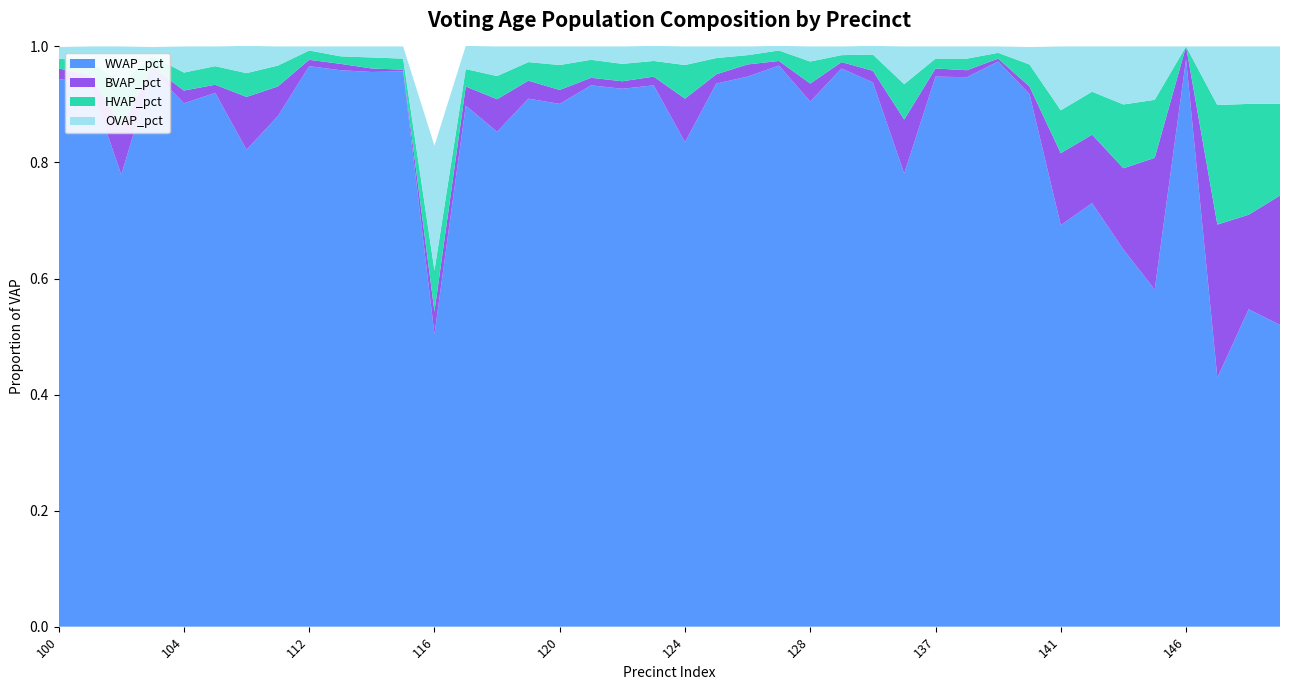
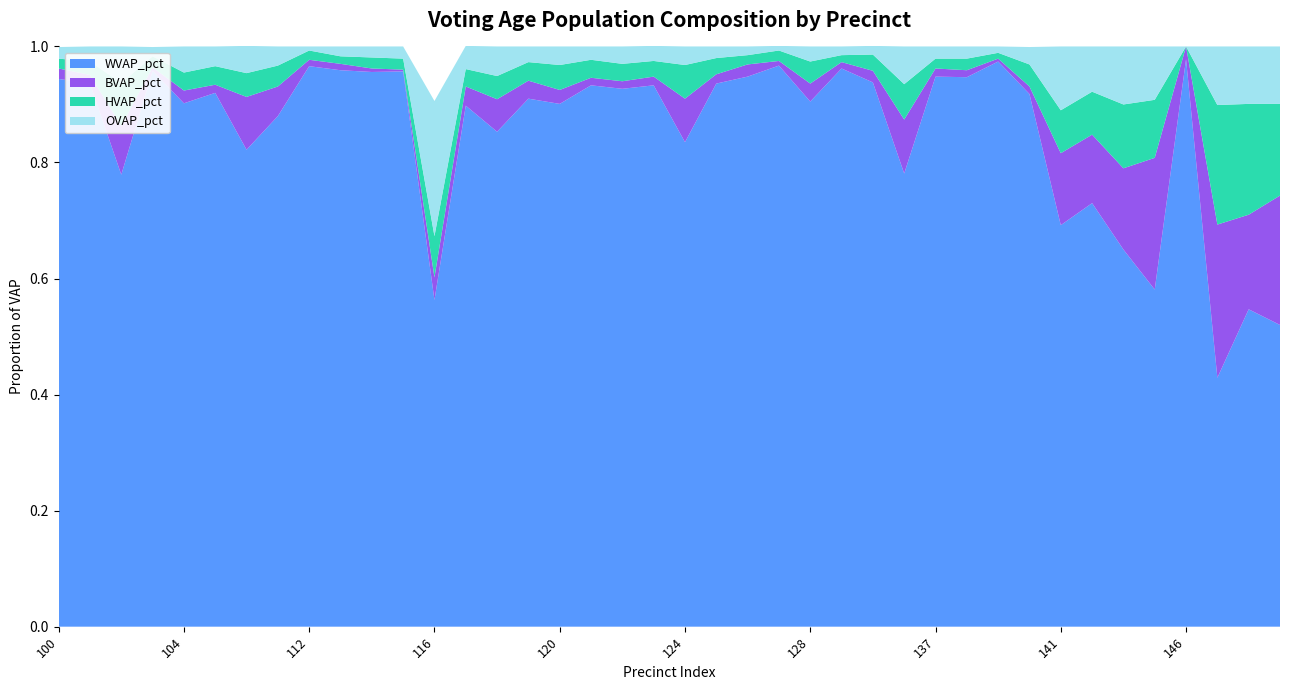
WVAP_pct, 116: 0.50 -> 0.56
OVAP_pct, 116: 0.21 -> 0.23
